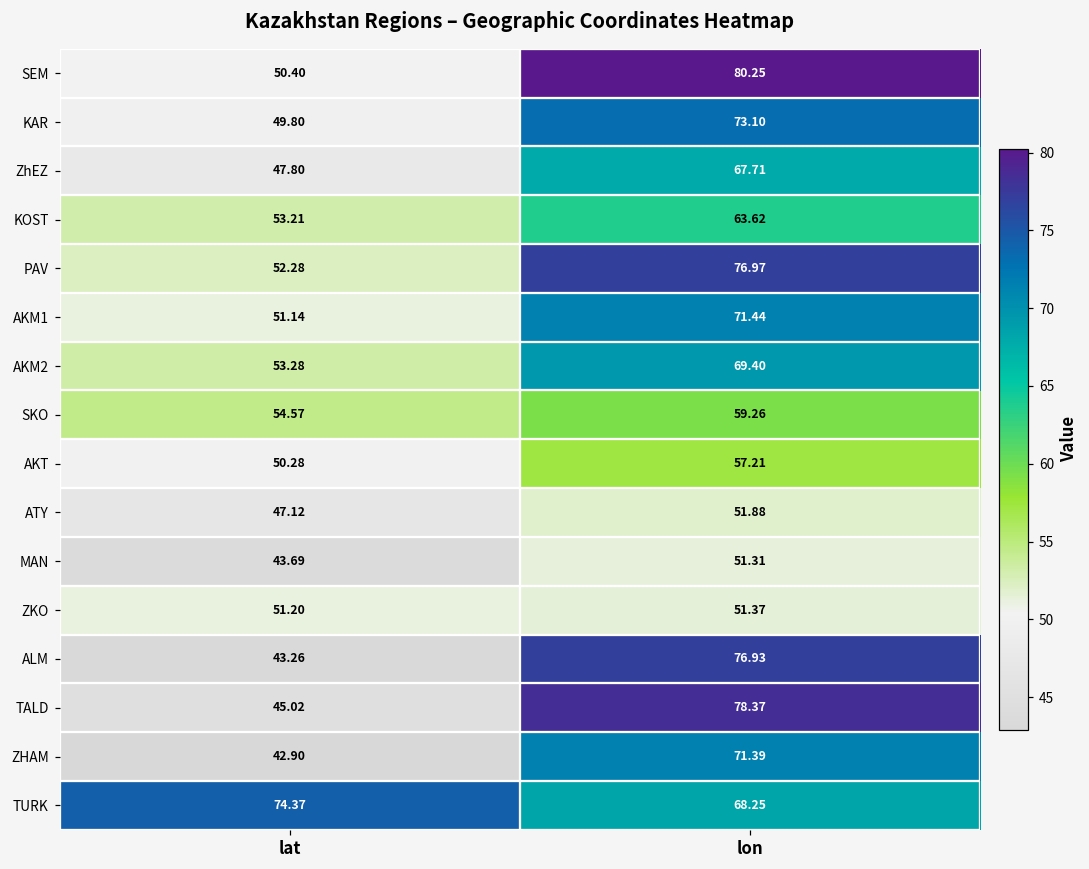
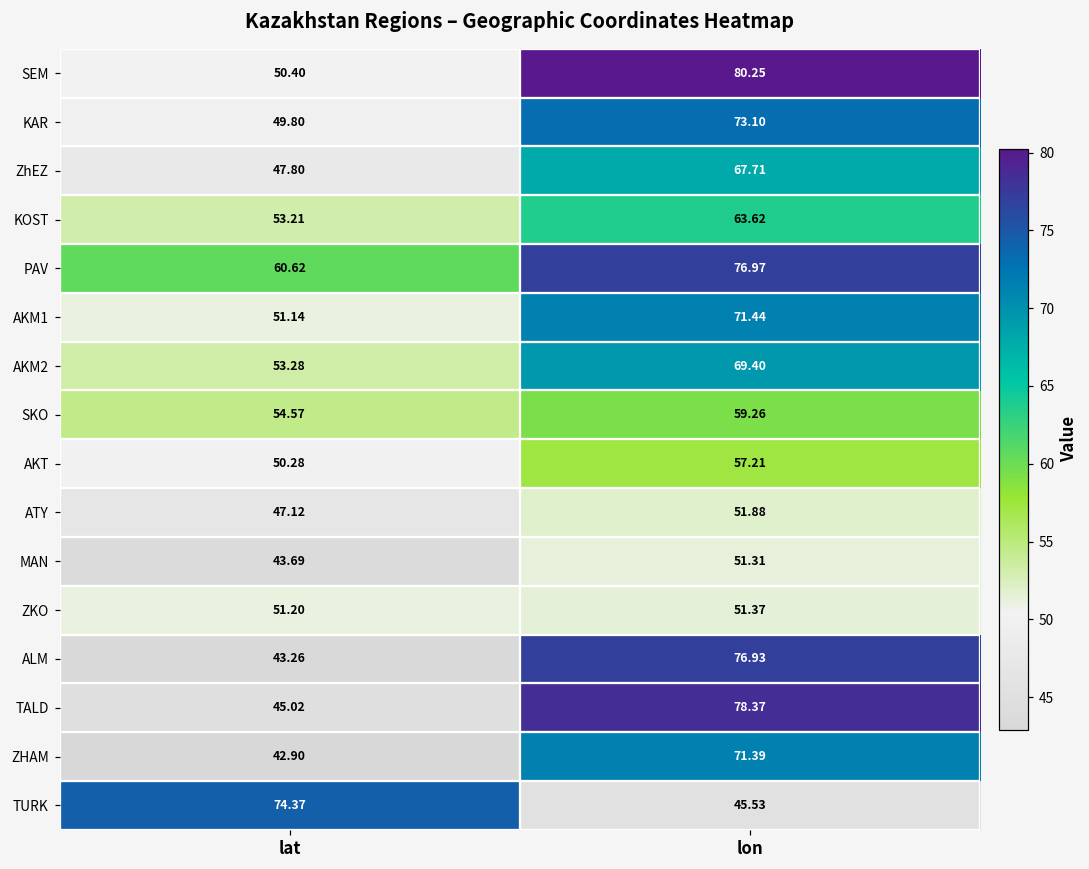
PAV, lat: 52.28 -> 60.62
TURK, lon: 68.25 -> 45.53
